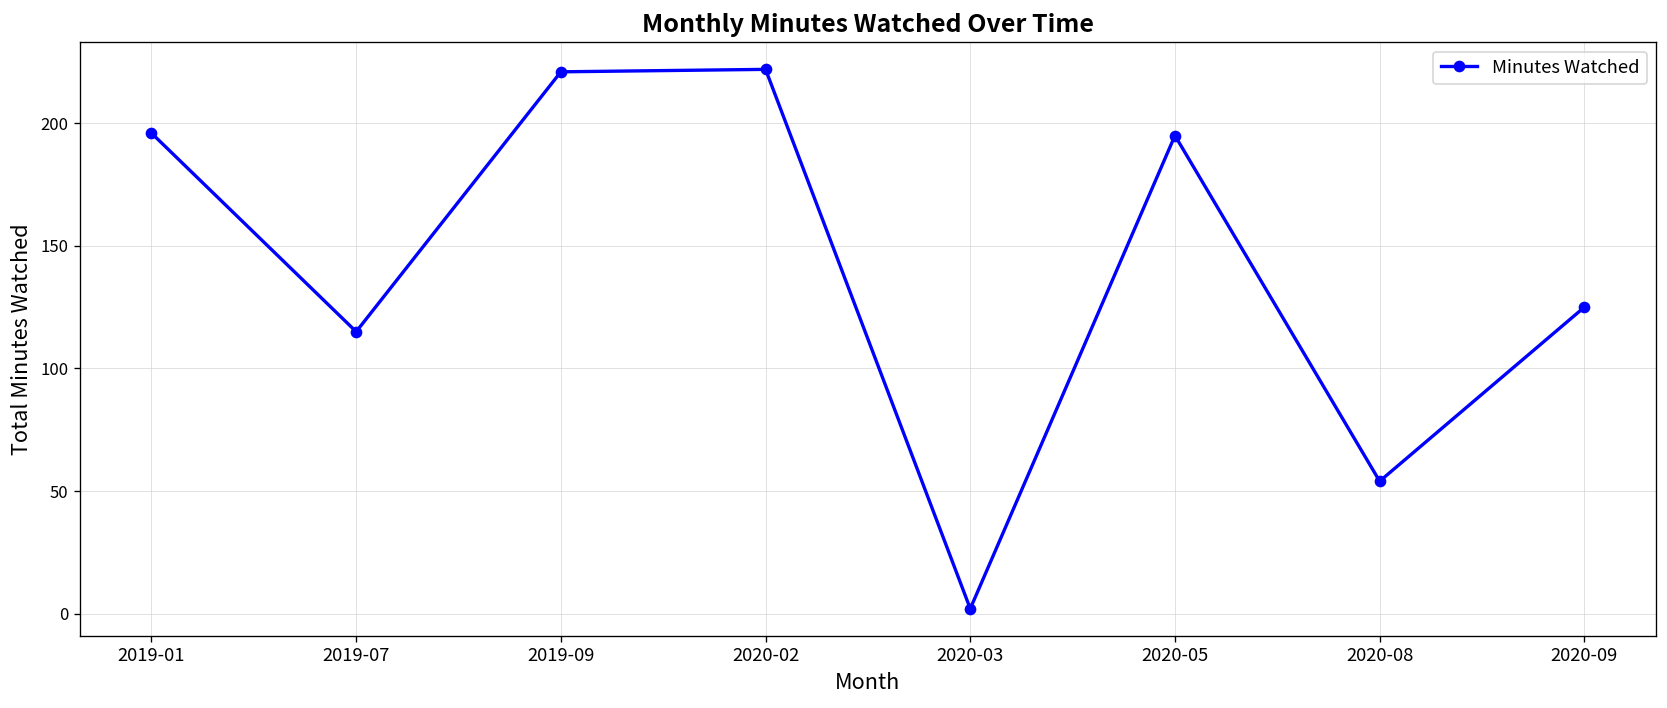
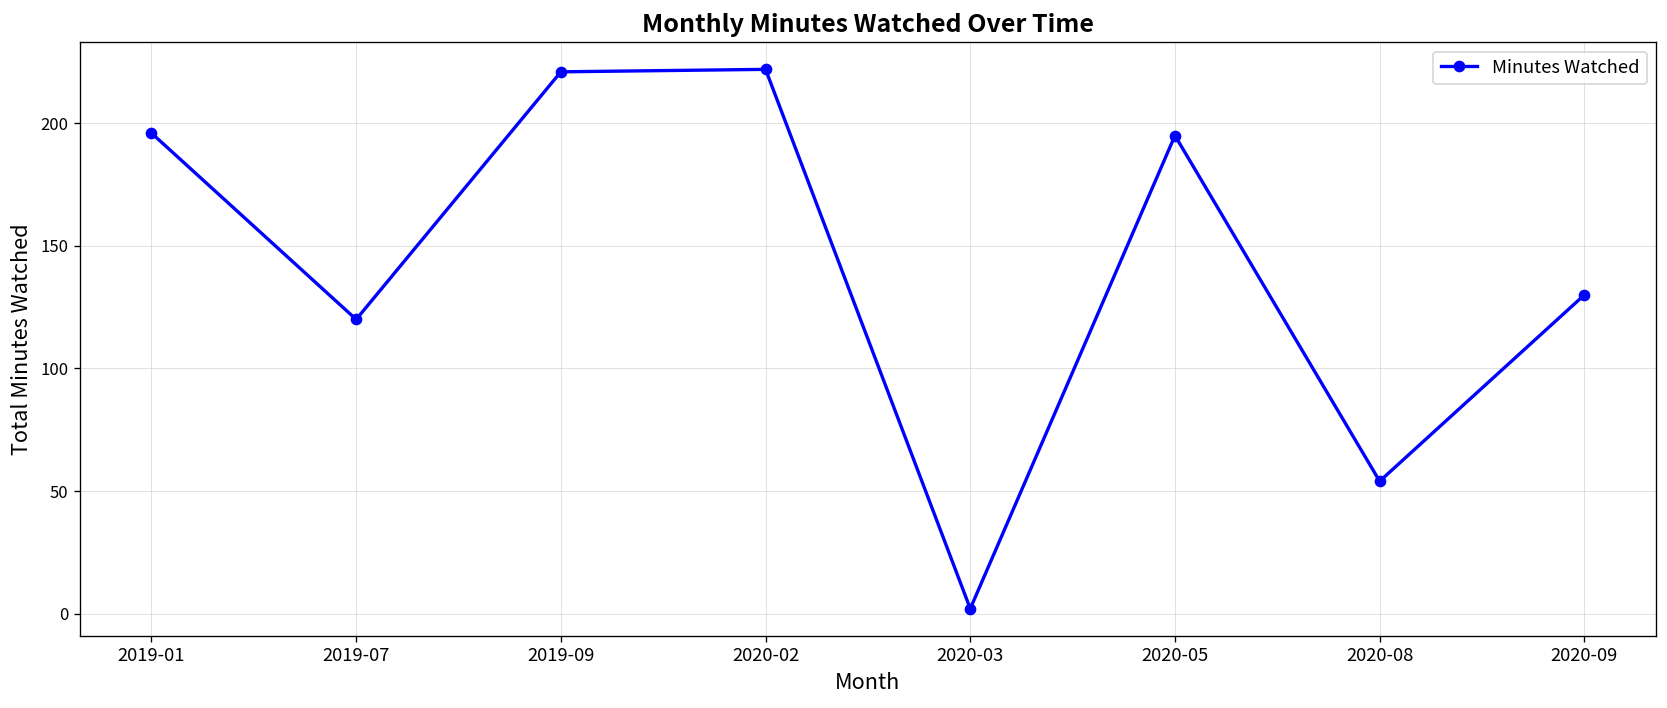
2019-07: 115 -> 120
2020-09: 125 -> 130
